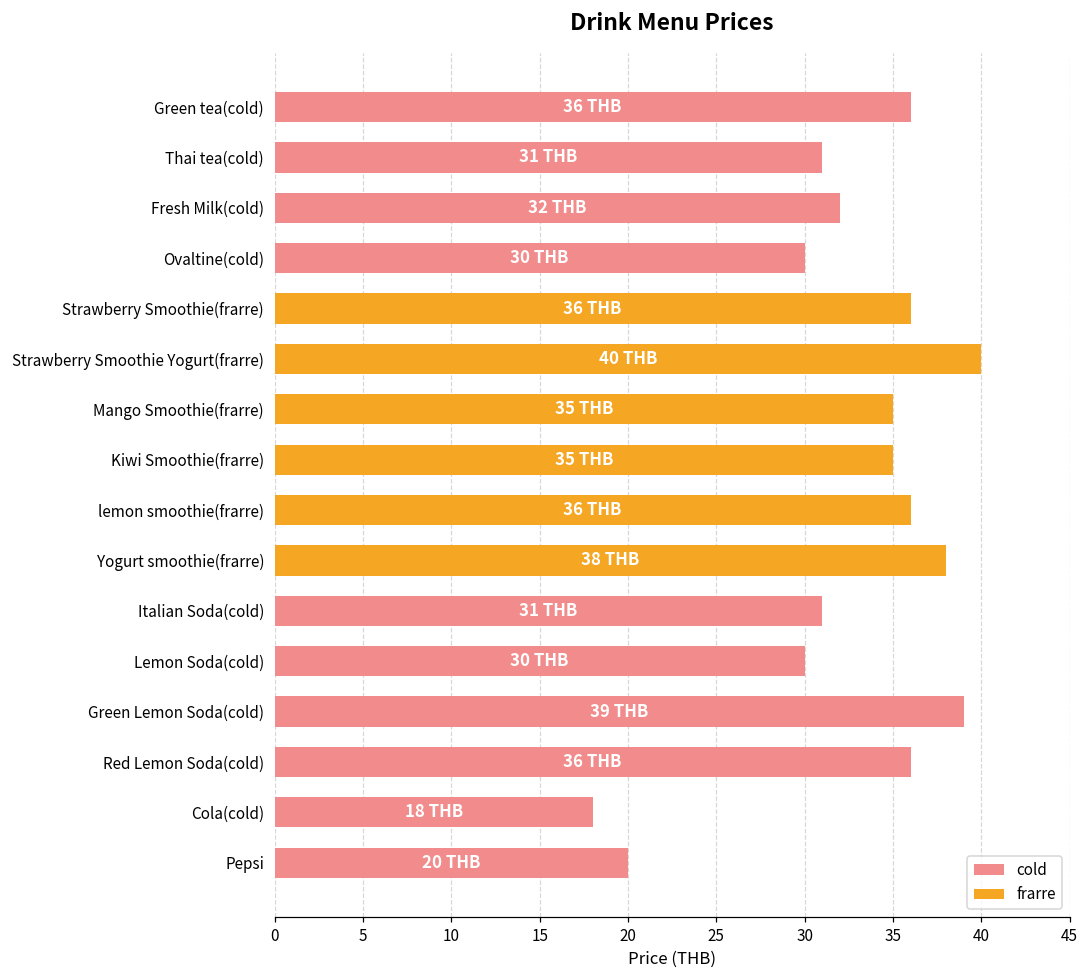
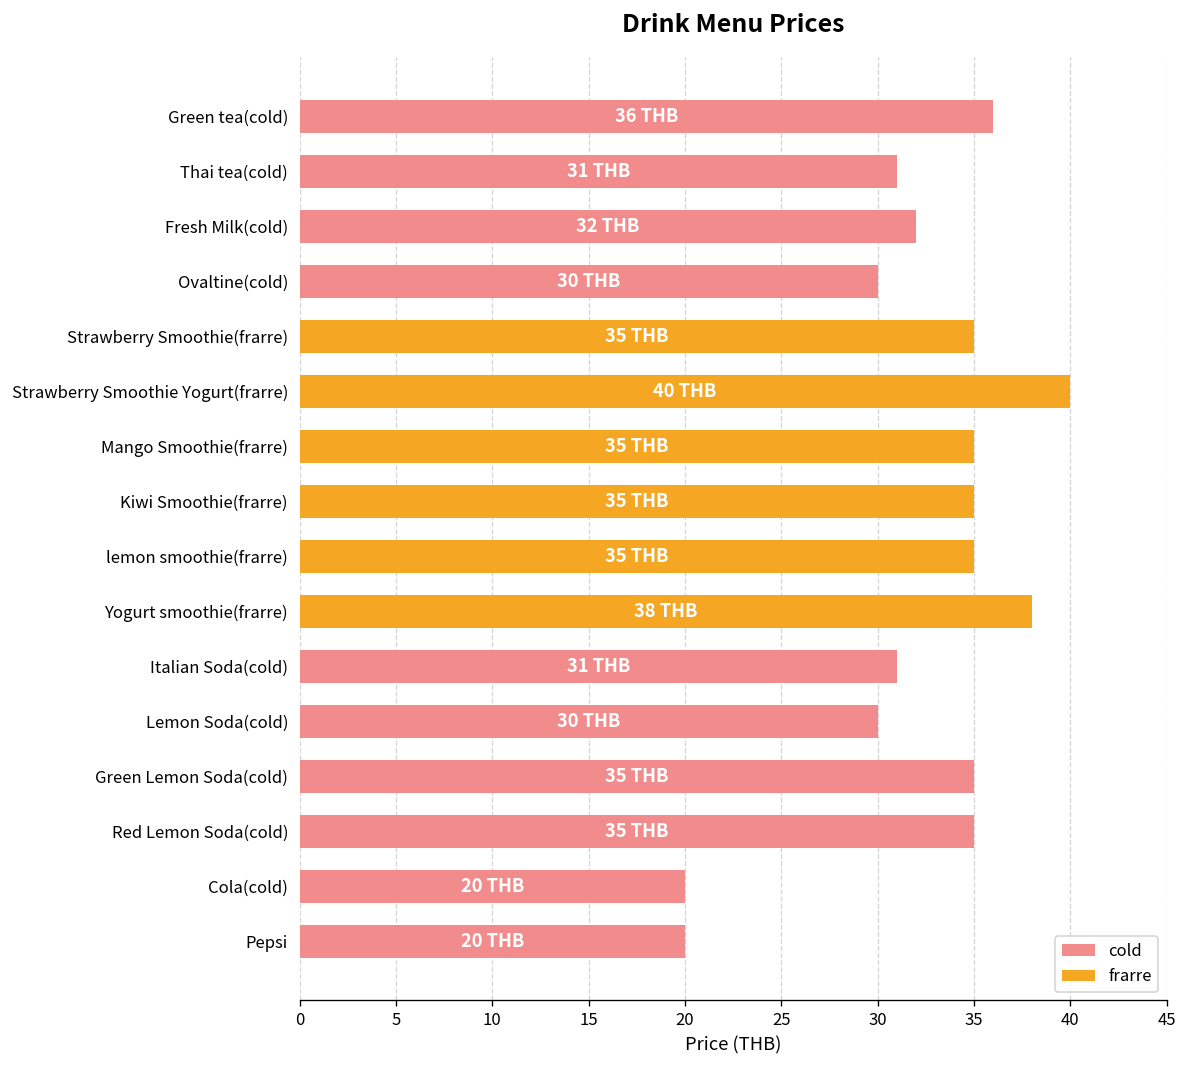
Strawberry Smoothie(frarre): 36 -> 35
lemon smoothie(frarre): 36 -> 35
Green Lemon Soda(cold): 39 -> 35
Red Lemon Soda(cold): 36 -> 35
Cola(cold): 18 -> 20
